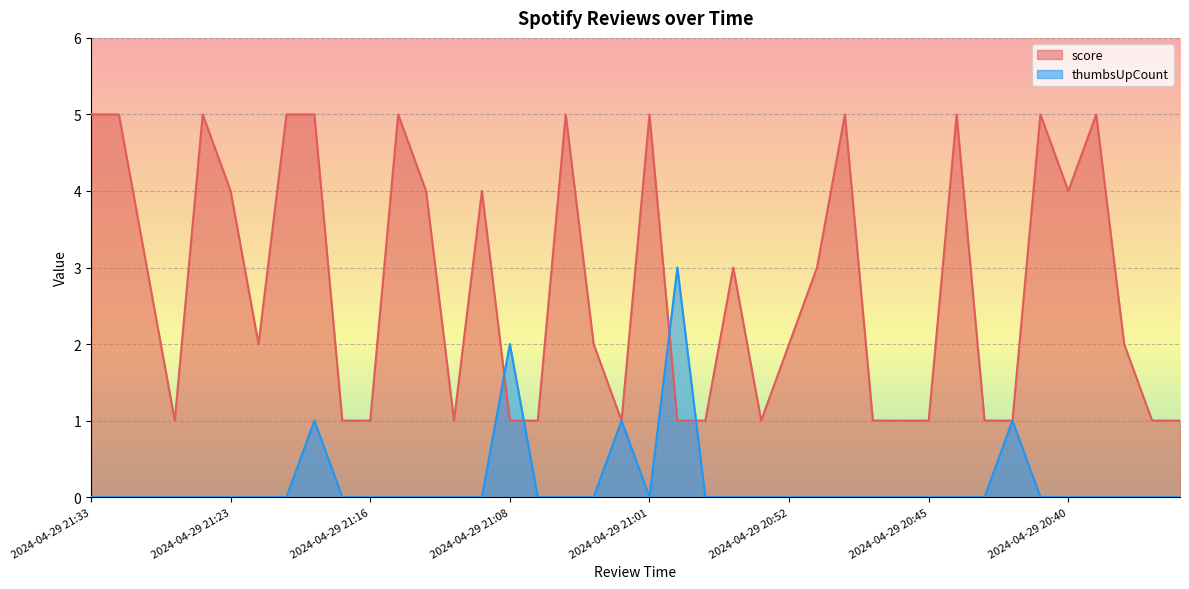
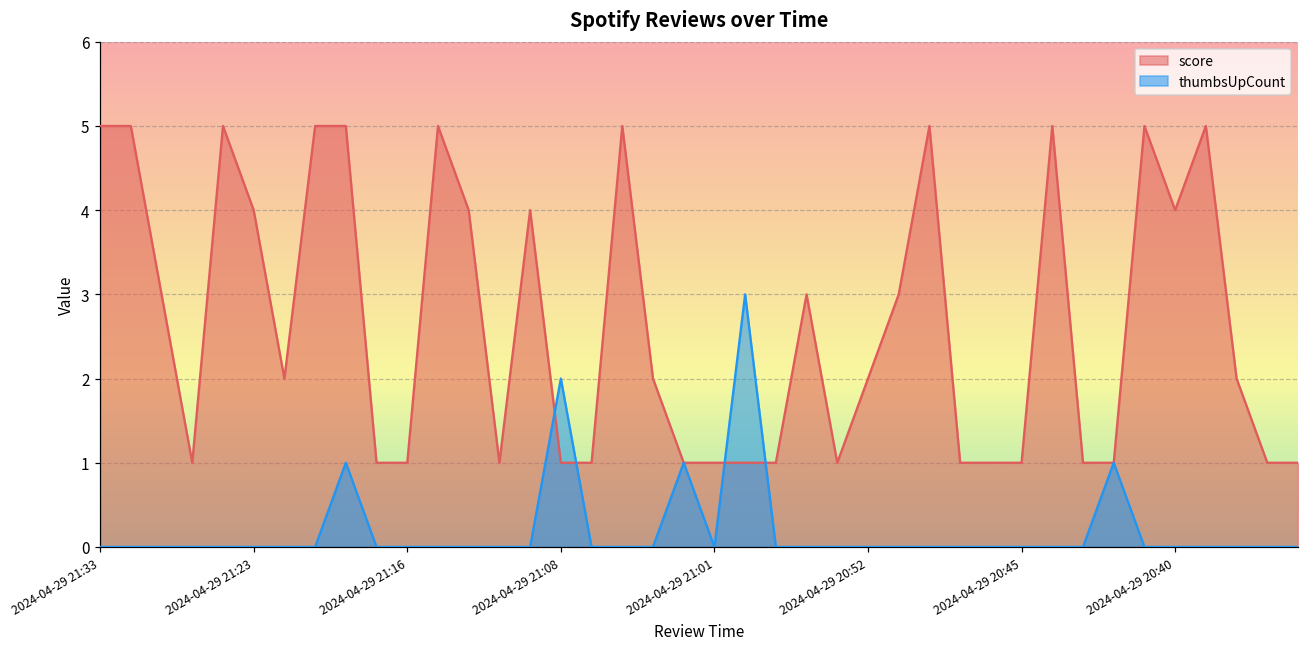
score, 2024-04-29 21:01: 5 -> 1
